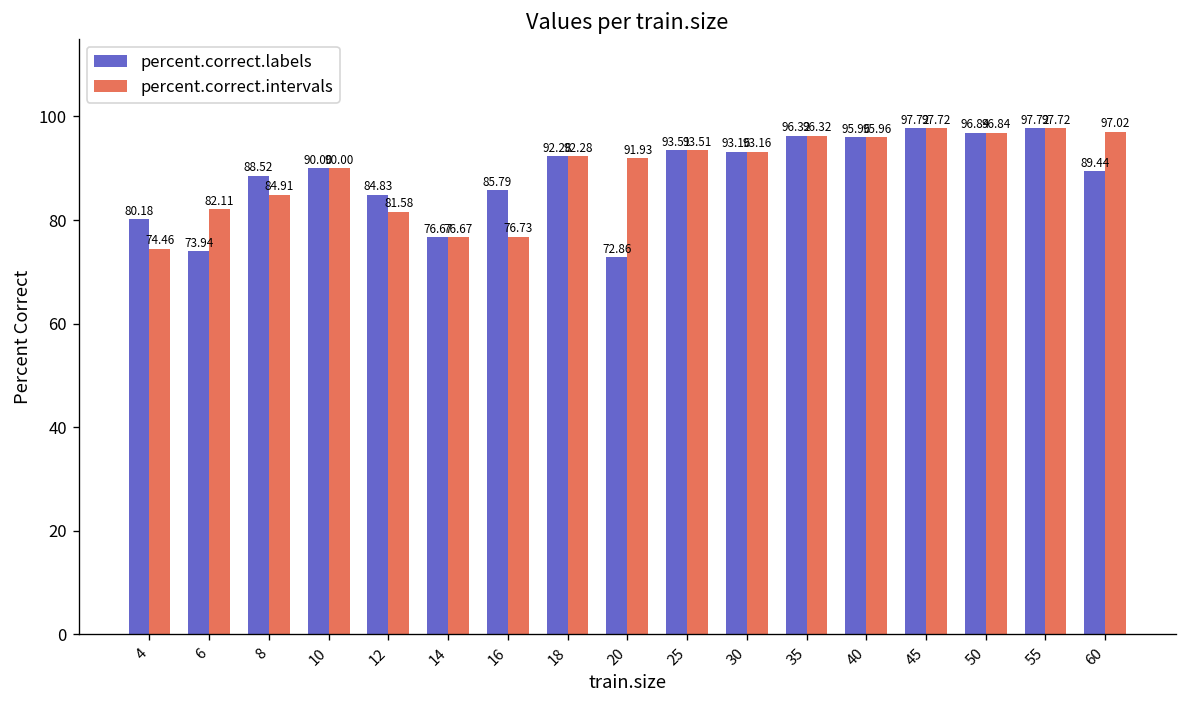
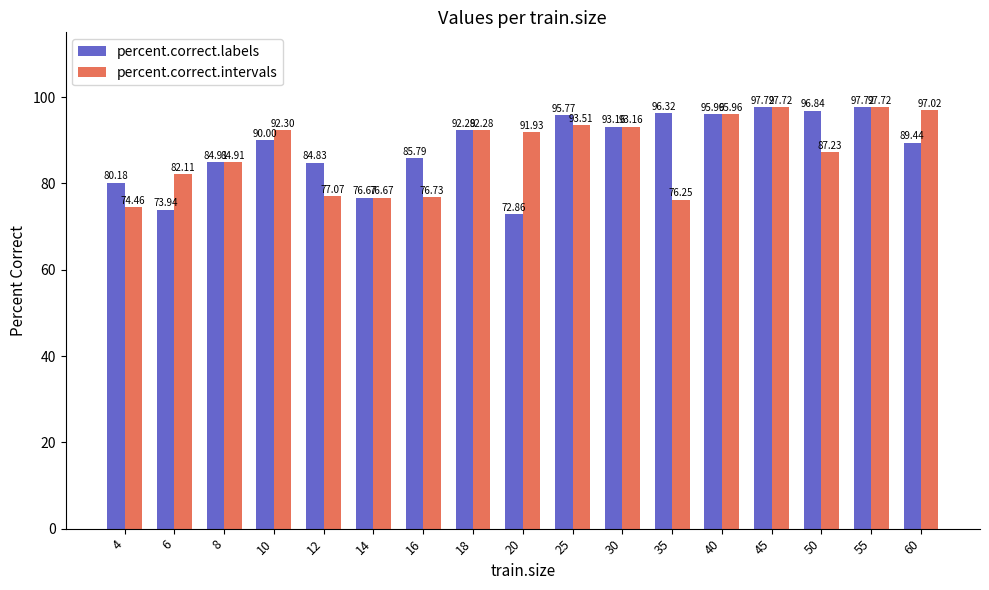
percent.correct.labels, 8: 88.52 -> 84.91
percent.correct.intervals, 10: 90.00 -> 92.30
percent.correct.intervals, 12: 81.58 -> 77.07
percent.correct.labels, 25: 93.51 -> 95.77
percent.correct.intervals, 35: 96.32 -> 76.25
percent.correct.intervals, 50: 96.84 -> 87.23
